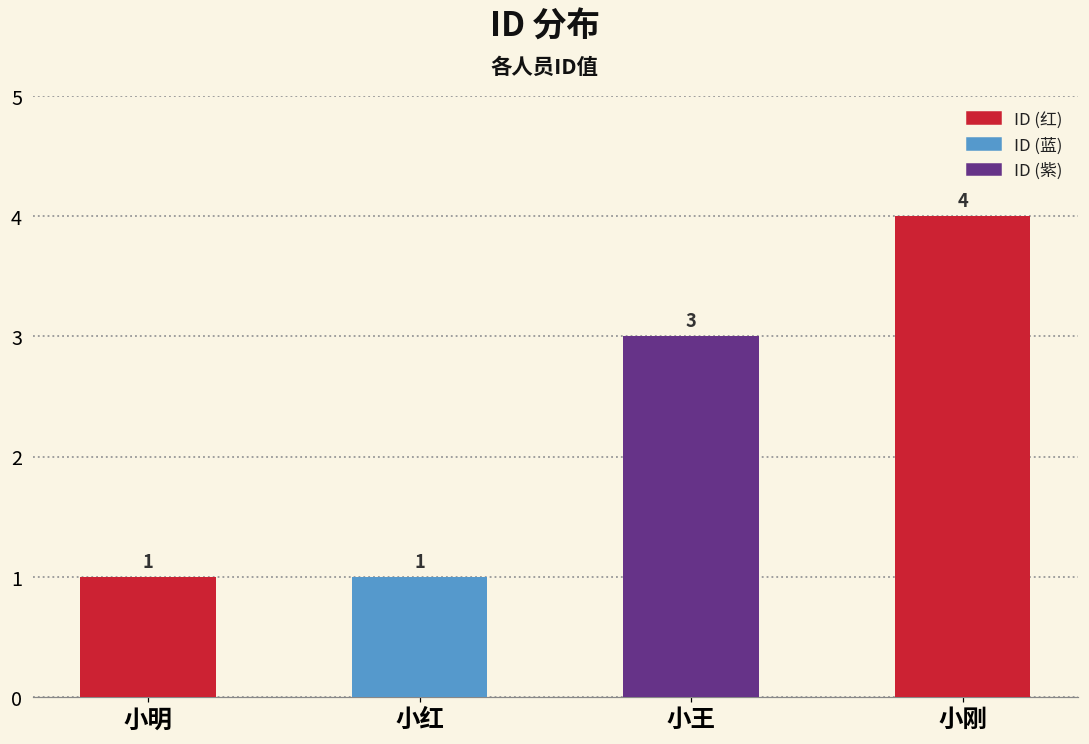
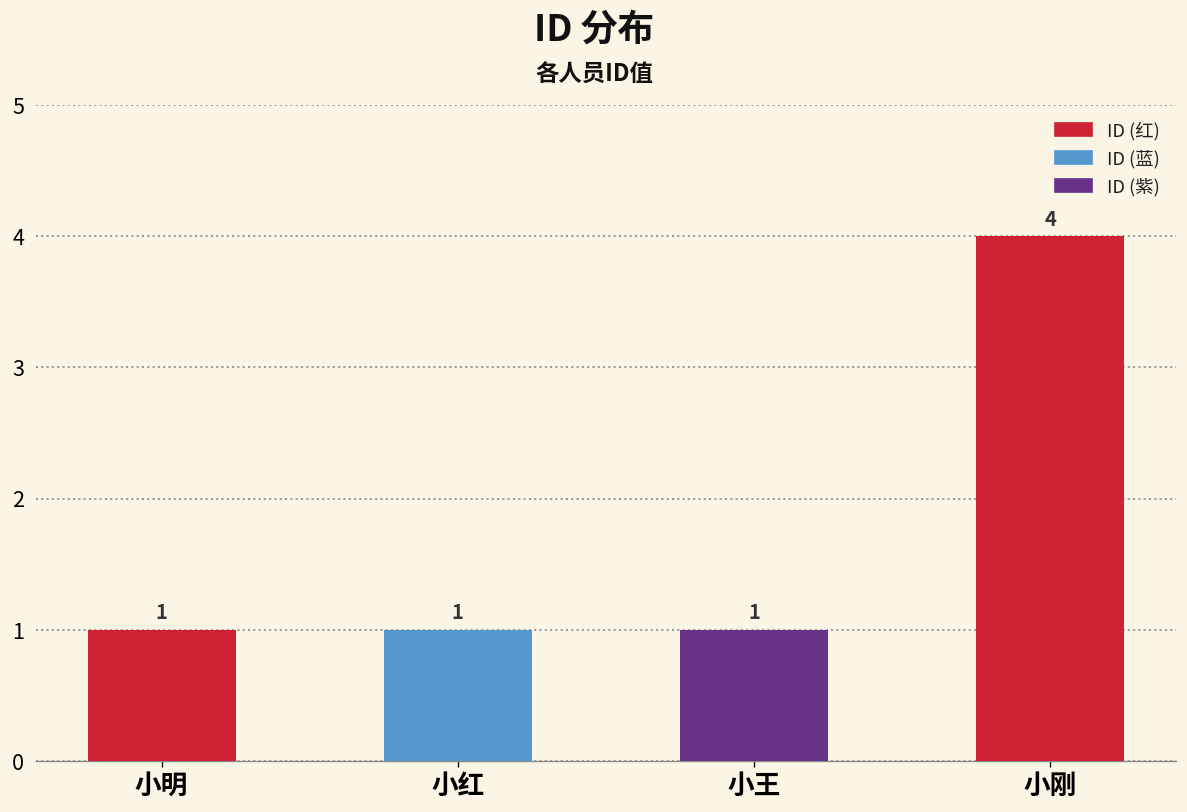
小王: 3 -> 1
